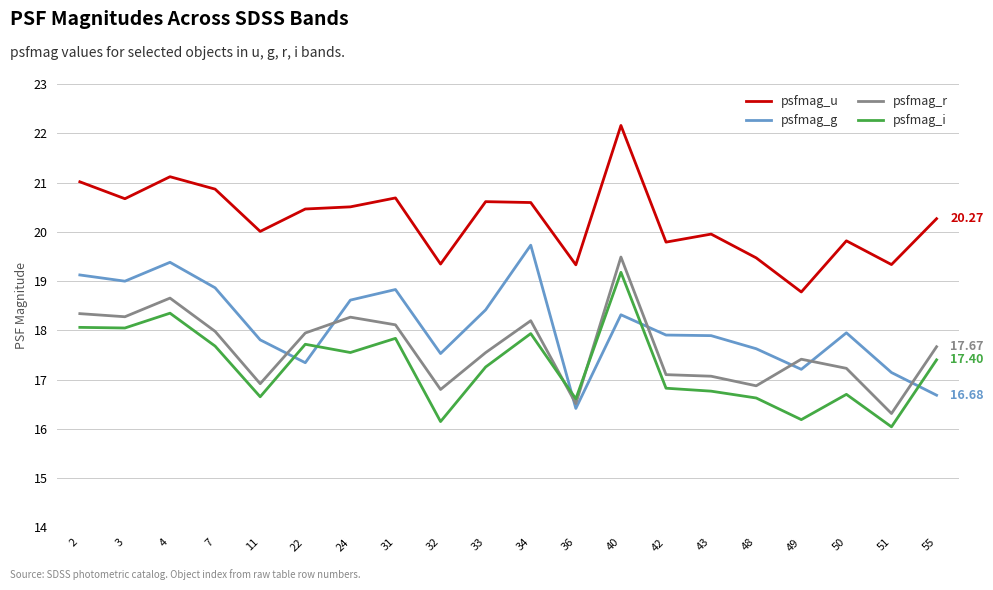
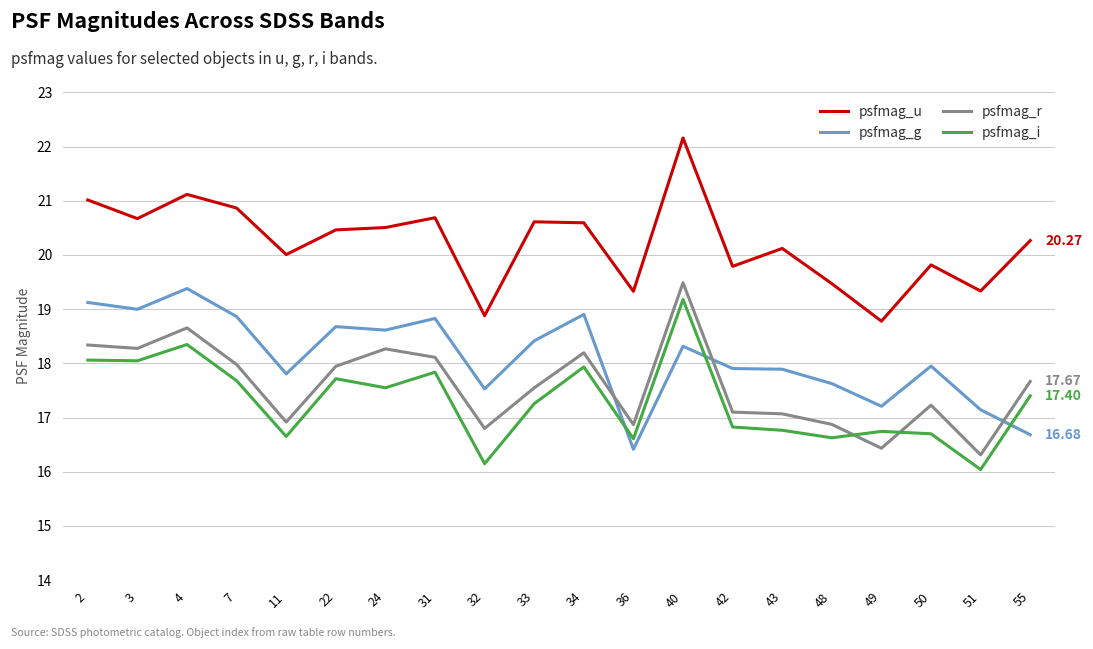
psfmag_g, 22: 17.3 -> 18.7
psfmag_u, 32: 19.3 -> 18.9
psfmag_g, 34: 19.7 -> 18.9
psfmag_r, 36: 16.5 -> 16.9
psfmag_u, 43: 20.0 -> 20.1
psfmag_r, 49: 17.4 -> 16.4
psfmag_i, 49: 16.2 -> 16.7
